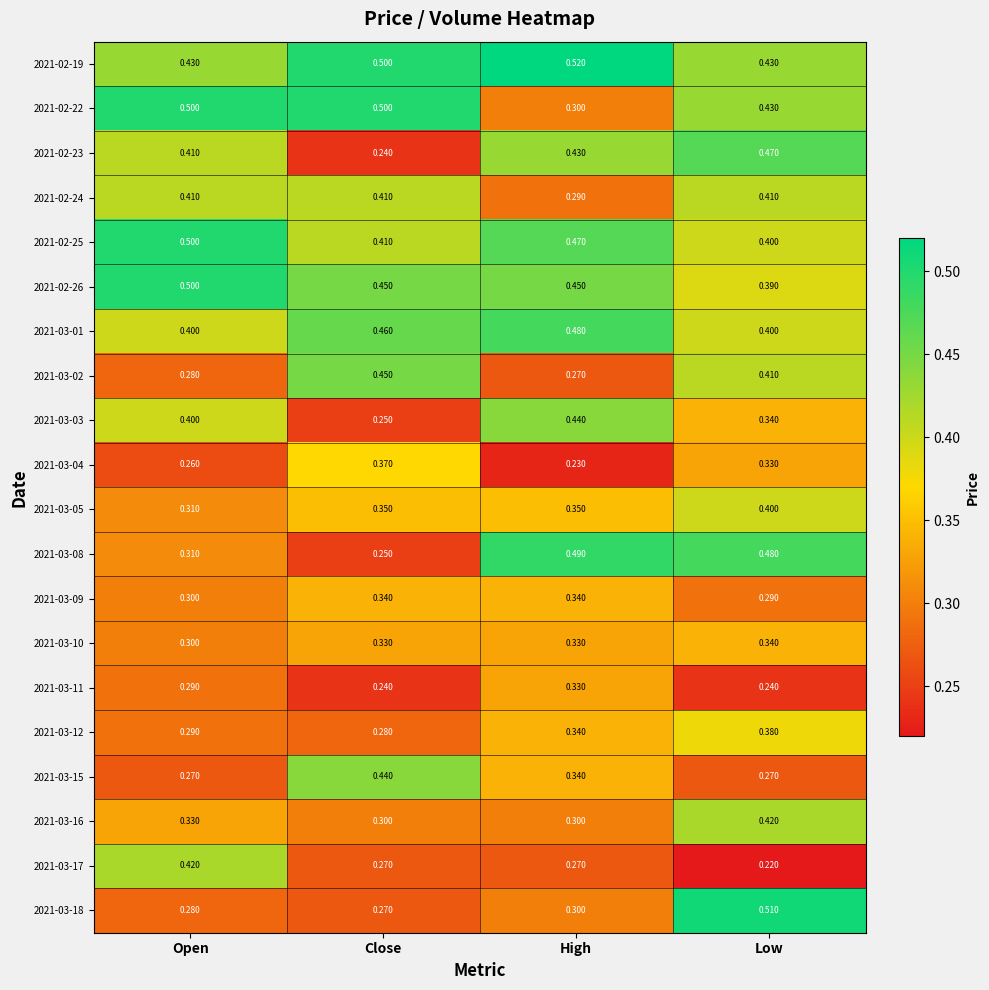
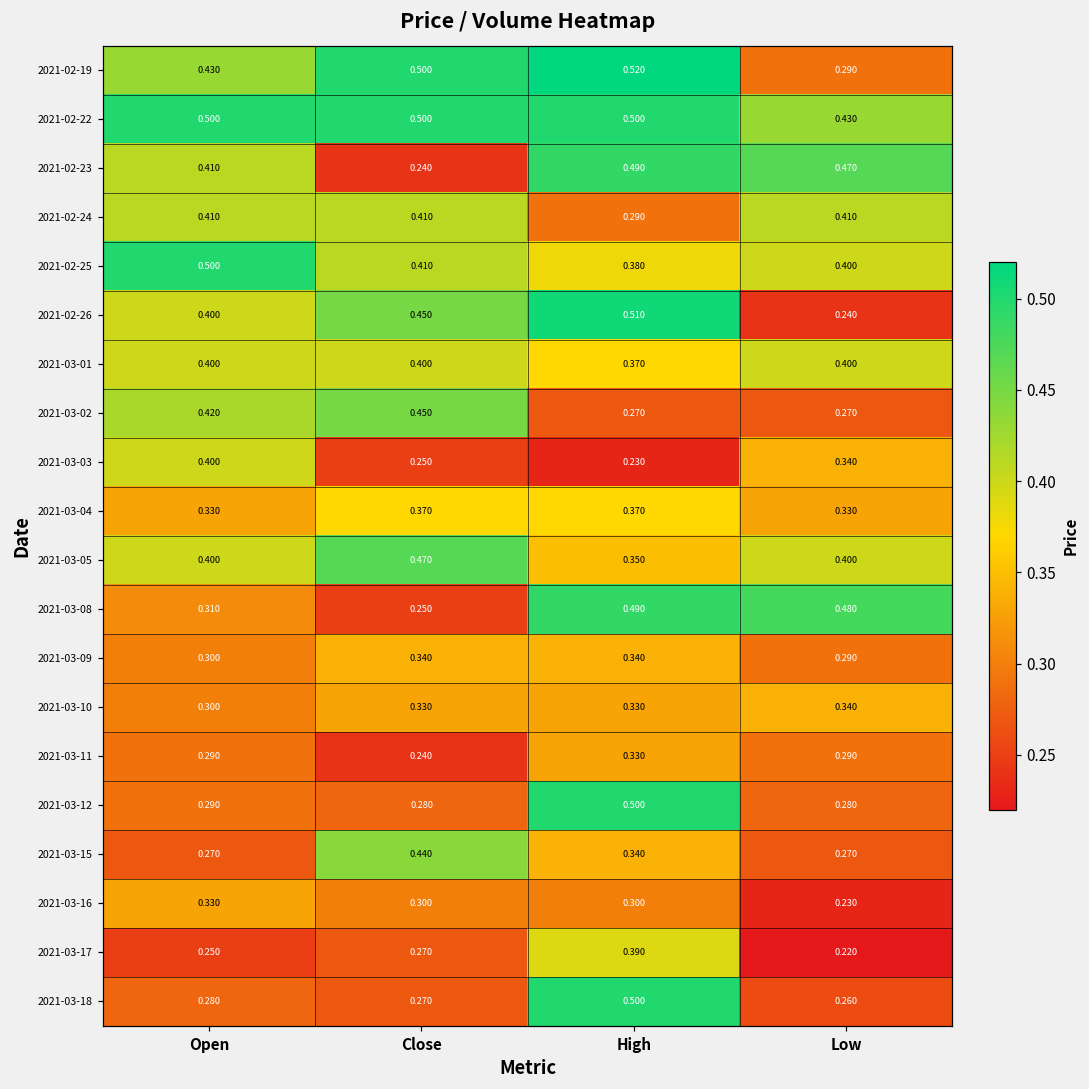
2021-02-19, Low: 0.430 -> 0.290
2021-02-22, High: 0.300 -> 0.500
2021-02-23, High: 0.430 -> 0.490
2021-02-25, High: 0.470 -> 0.380
2021-02-26, Open: 0.500 -> 0.400
2021-02-26, High: 0.450 -> 0.510
2021-02-26, Low: 0.390 -> 0.240
2021-03-01, Close: 0.460 -> 0.400
2021-03-01, High: 0.480 -> 0.370
2021-03-02, Open: 0.280 -> 0.420
2021-03-02, Low: 0.410 -> 0.270
2021-03-03, High: 0.440 -> 0.230
2021-03-04, Open: 0.260 -> 0.330
2021-03-04, High: 0.230 -> 0.370
2021-03-05, Open: 0.310 -> 0.400
2021-03-05, Close: 0.350 -> 0.470
2021-03-11, Low: 0.240 -> 0.290
2021-03-12, High: 0.340 -> 0.500
2021-03-12, Low: 0.380 -> 0.280
2021-03-16, Low: 0.420 -> 0.230
2021-03-17, Open: 0.420 -> 0.250
2021-03-17, High: 0.270 -> 0.390
2021-03-18, High: 0.300 -> 0.500
2021-03-18, Low: 0.510 -> 0.260
